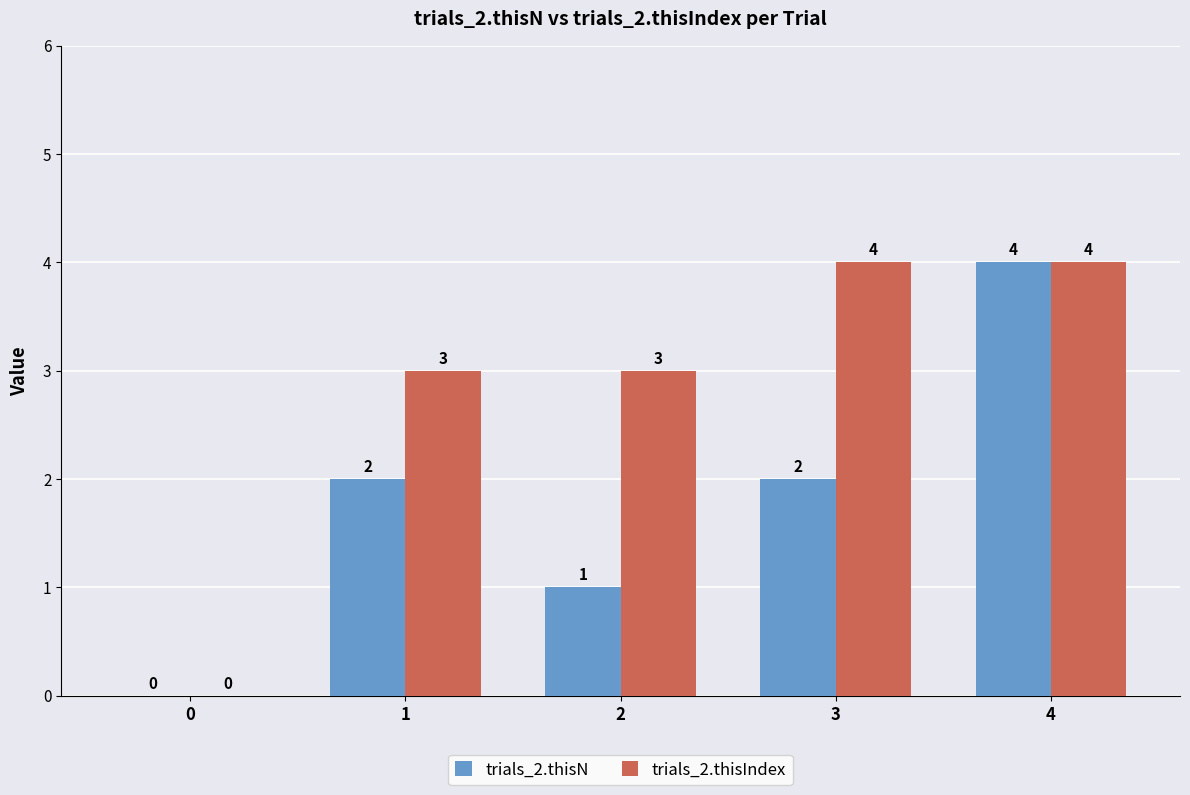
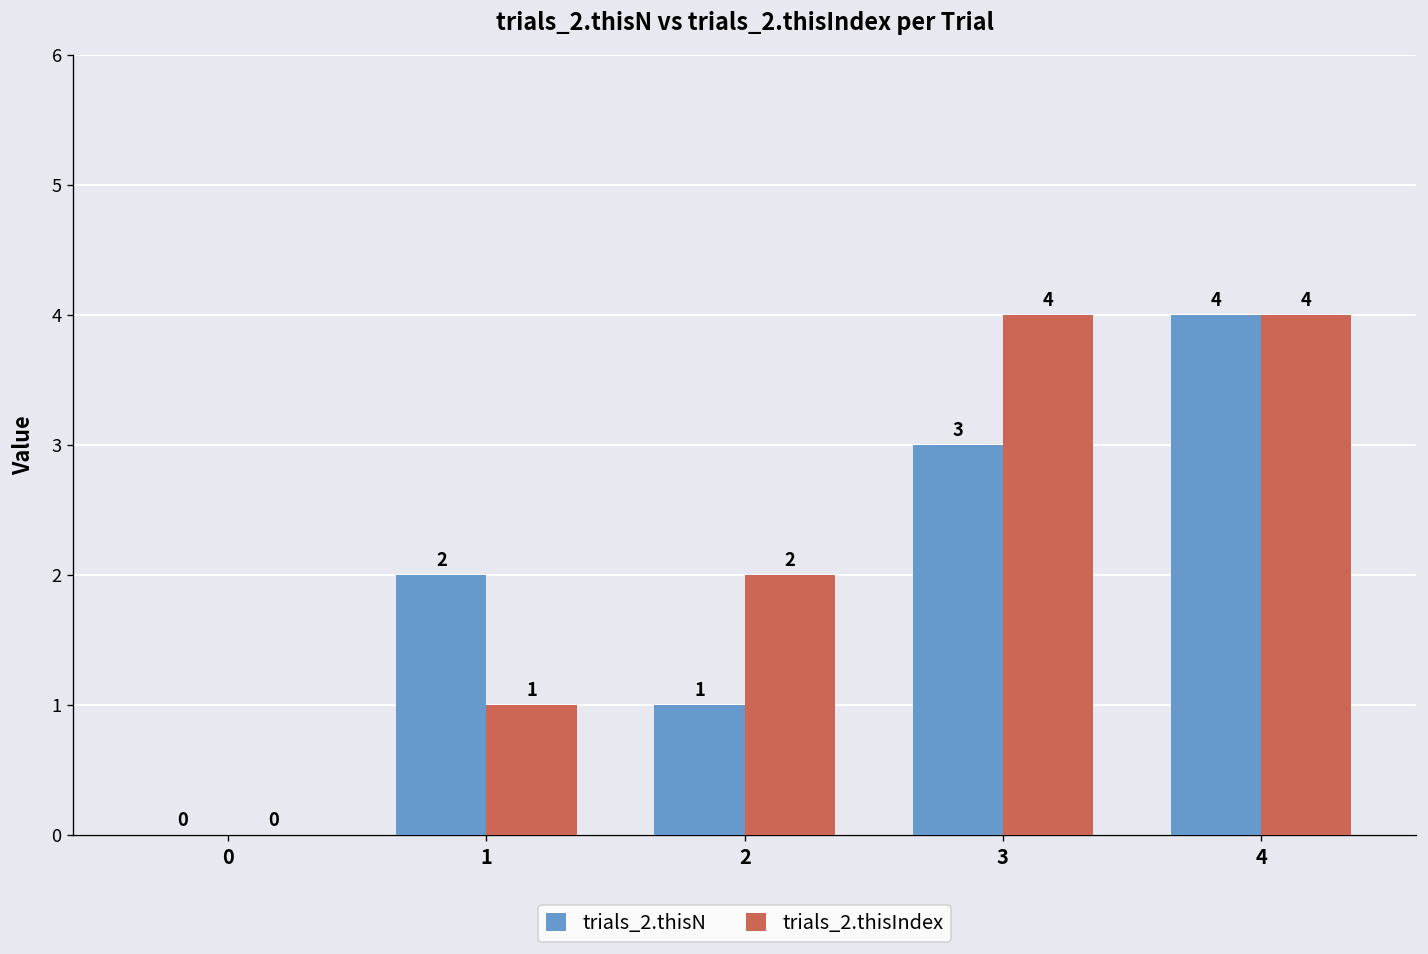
trials_2.thisIndex, 1: 3 -> 1
trials_2.thisIndex, 2: 3 -> 2
trials_2.thisN, 3: 2 -> 3
